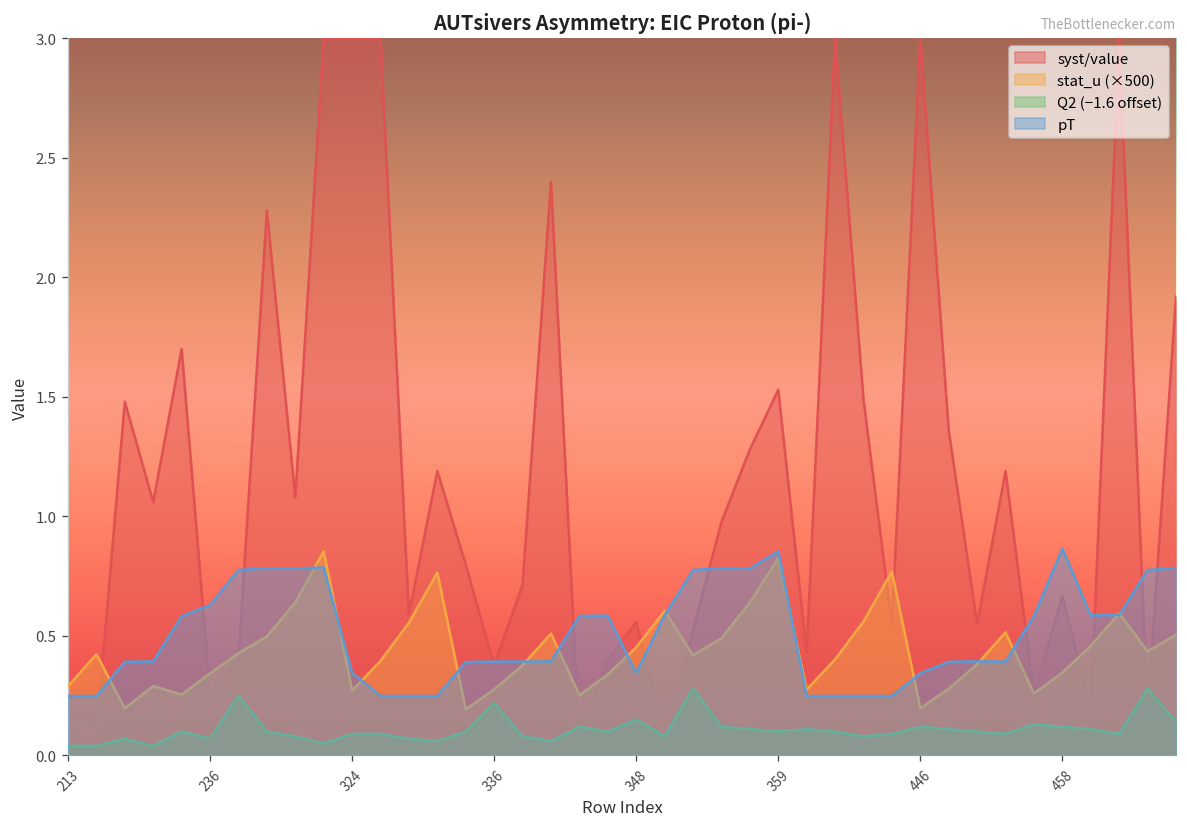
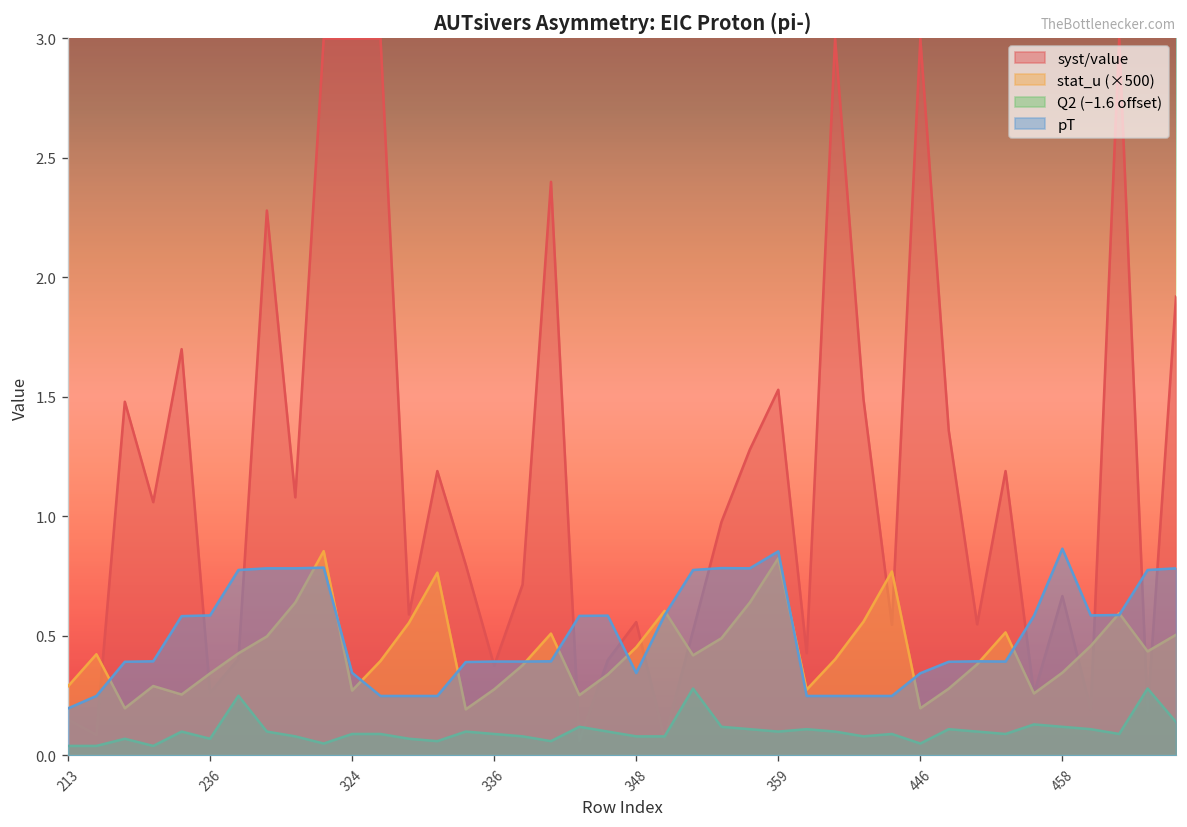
pT, 213: 0.25 -> 0.20
pT, 236: 0.63 -> 0.59
Q2 (−1.6 offset), 336: 0.22 -> 0.09
Q2 (−1.6 offset), 348: 0.15 -> 0.08
Q2 (−1.6 offset), 446: 0.12 -> 0.05
